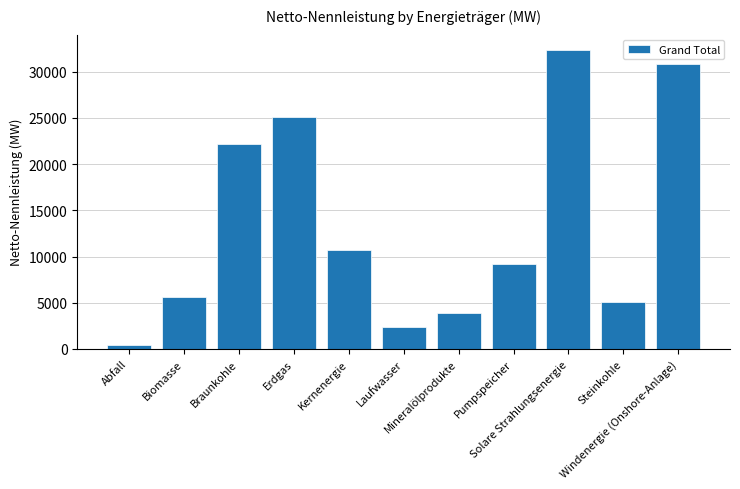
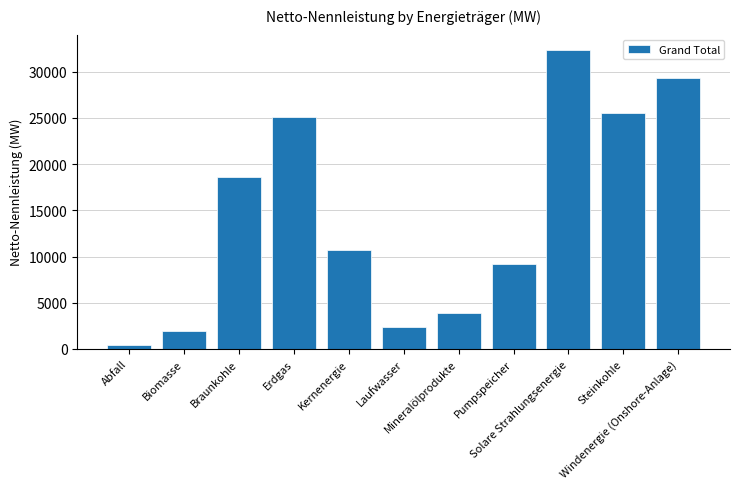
Biomasse: 6000 -> 2000
Braunkohle: 22000 -> 19000
Steinkohle: 5000 -> 26000
Windenergie (Onshore-Anlage): 31000 -> 29000
